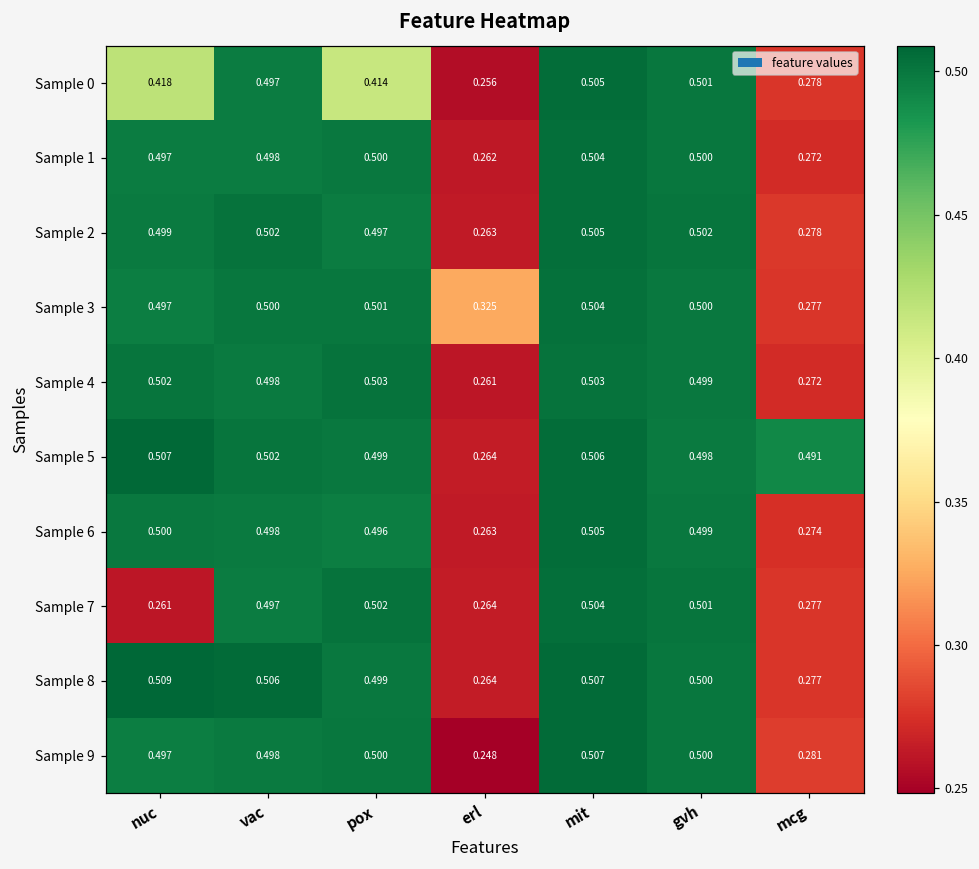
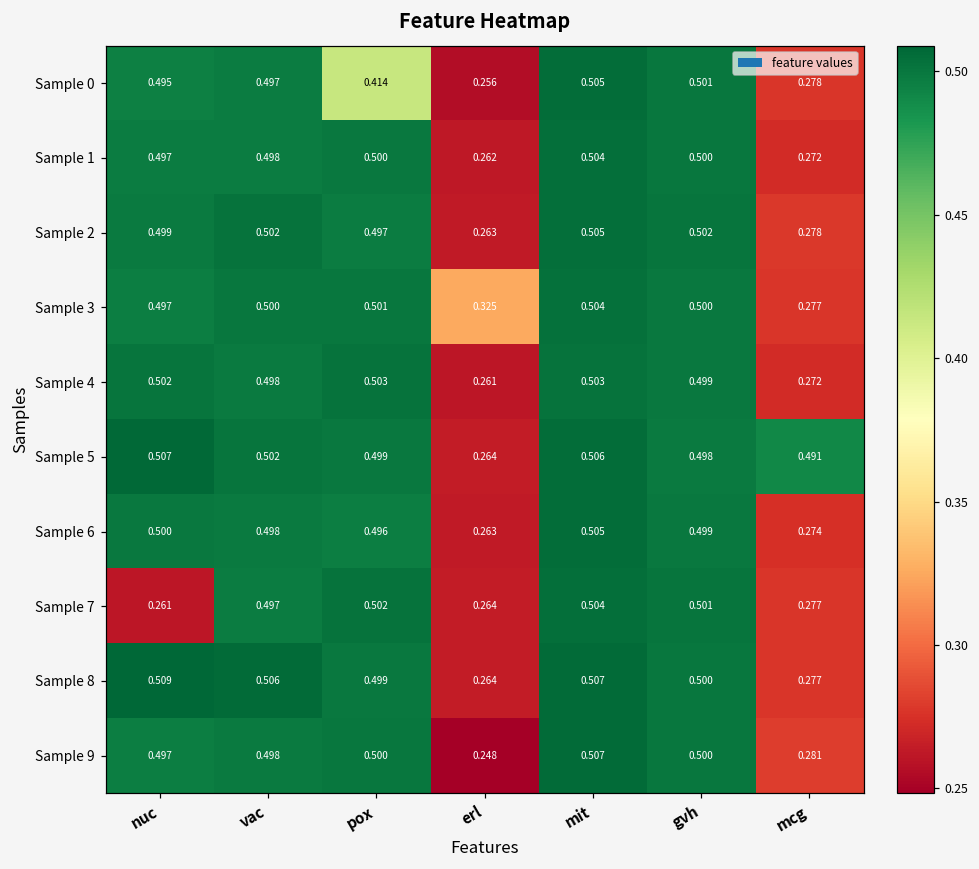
Sample 0, nuc: 0.418 -> 0.495
